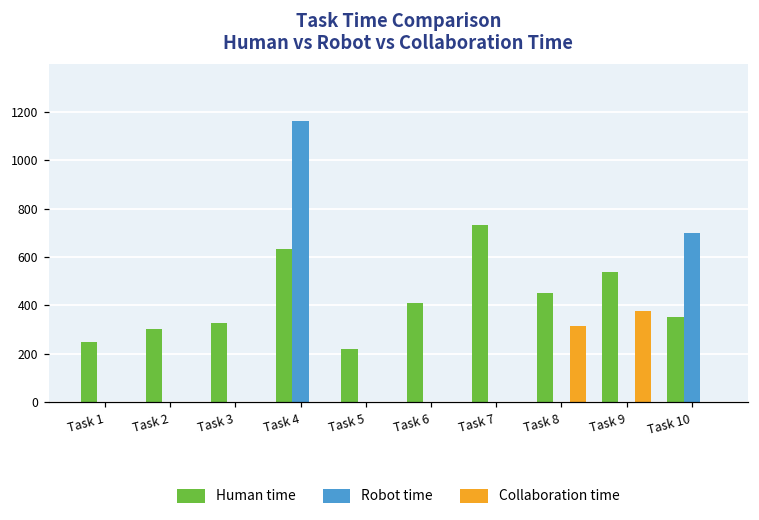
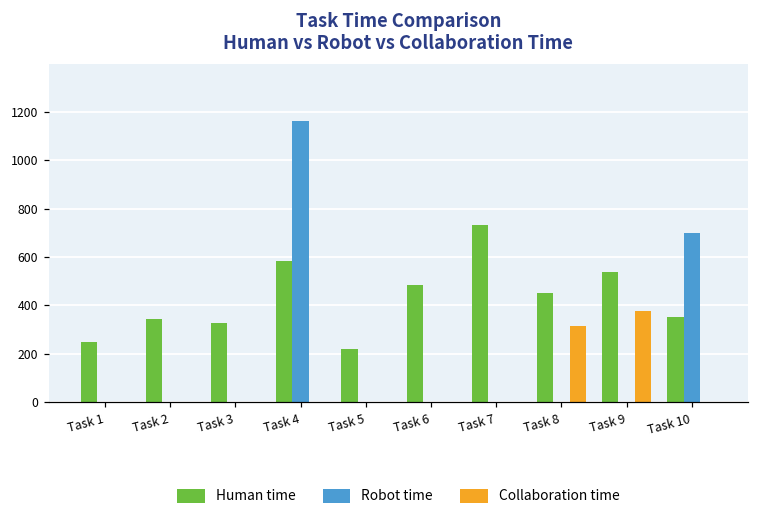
Human time, Task 2: 300 -> 340
Human time, Task 4: 630 -> 580
Human time, Task 6: 410 -> 480
